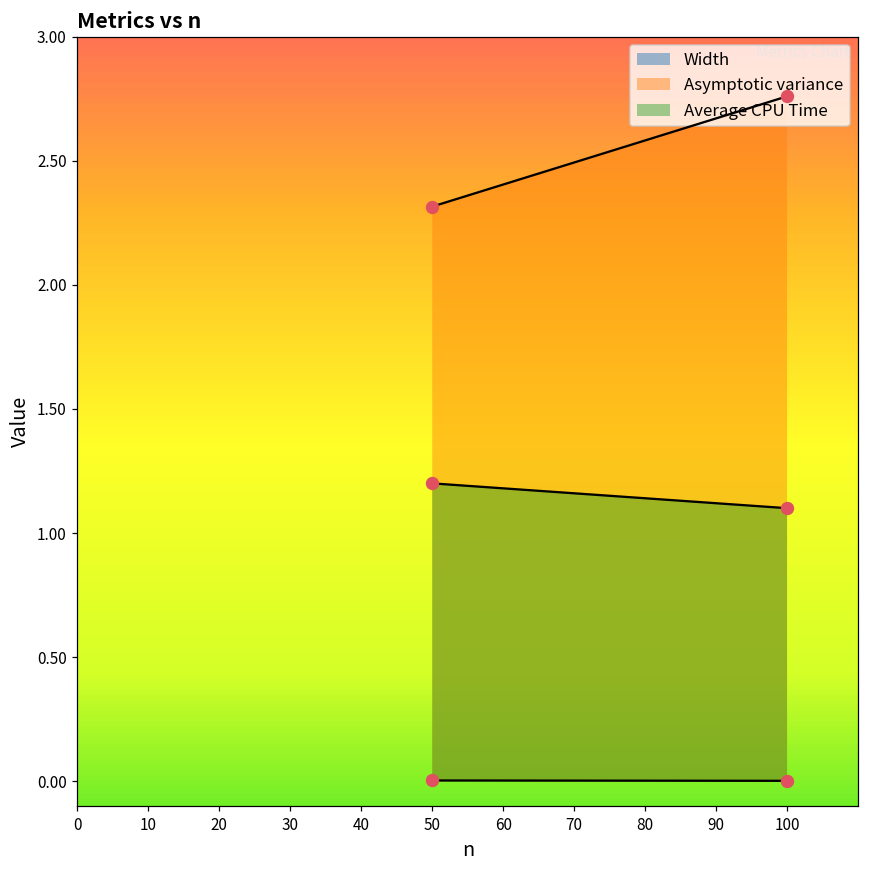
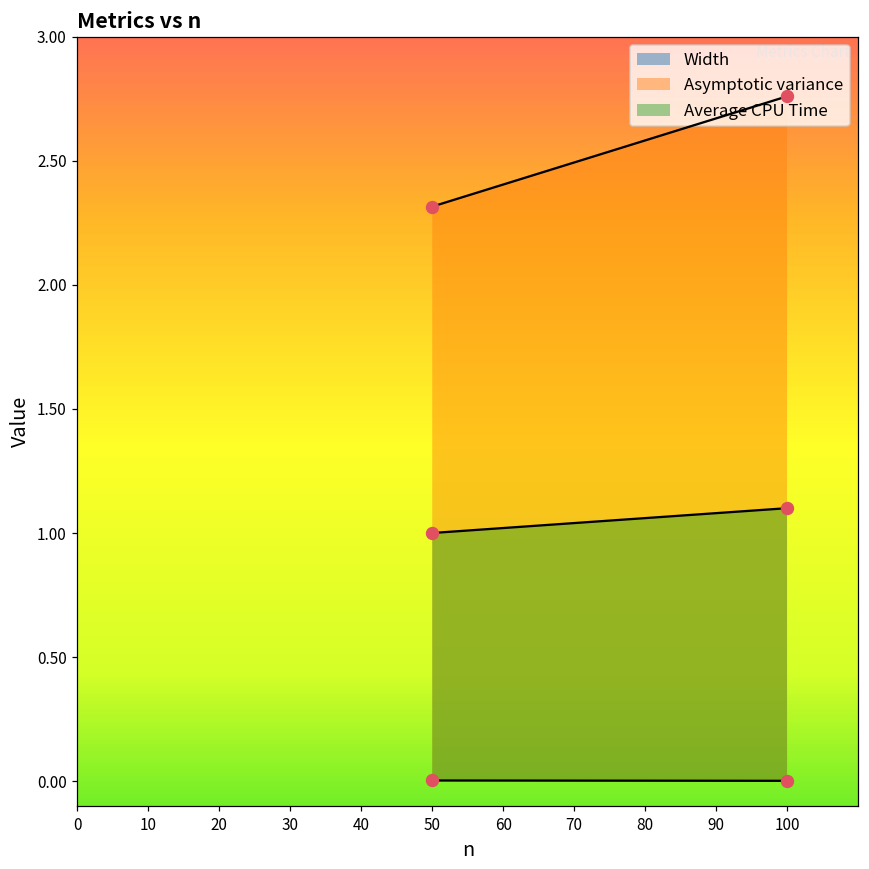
Average CPU Time, 50: 1.2 -> 1.0
